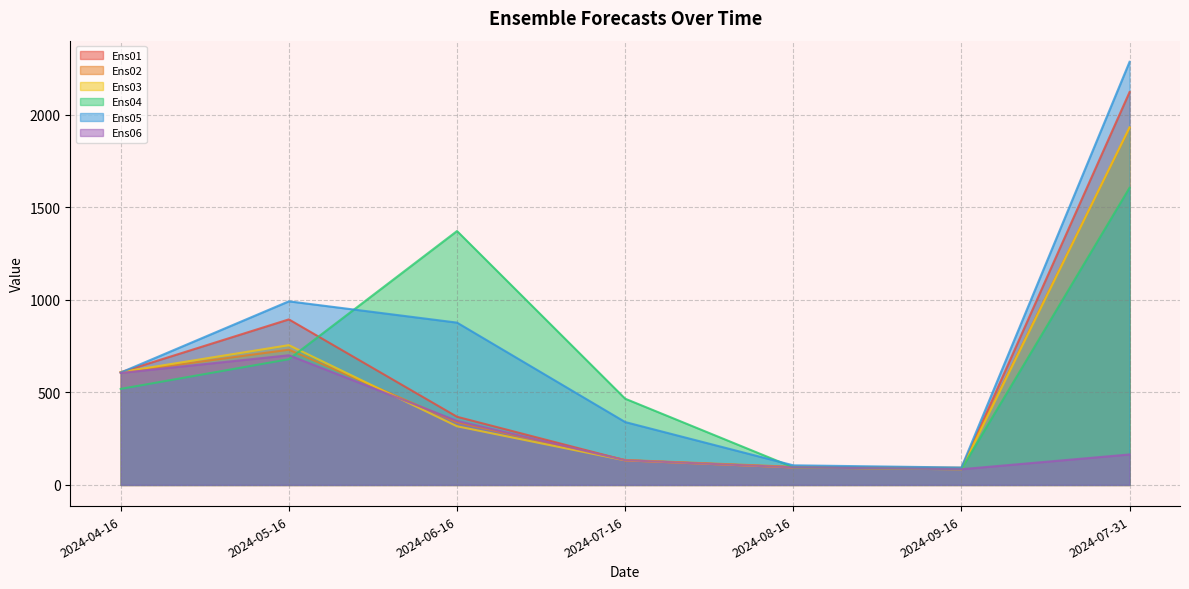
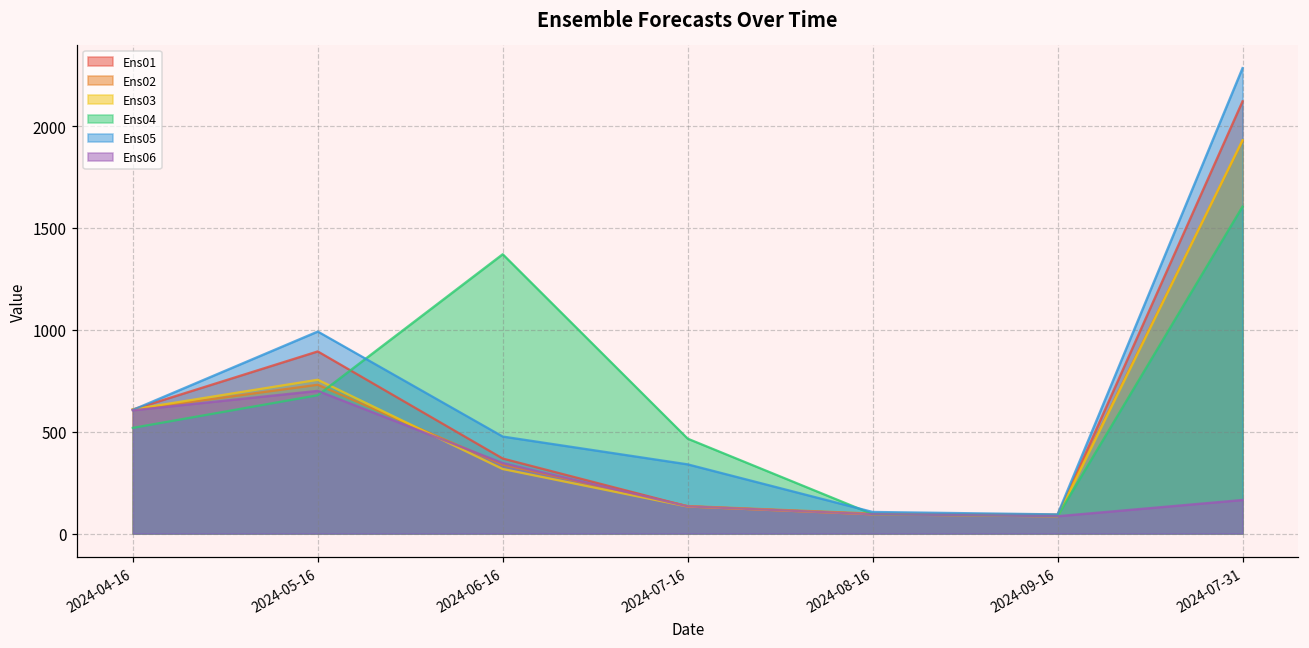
Ens05, 2024-06-16: 880 -> 480
